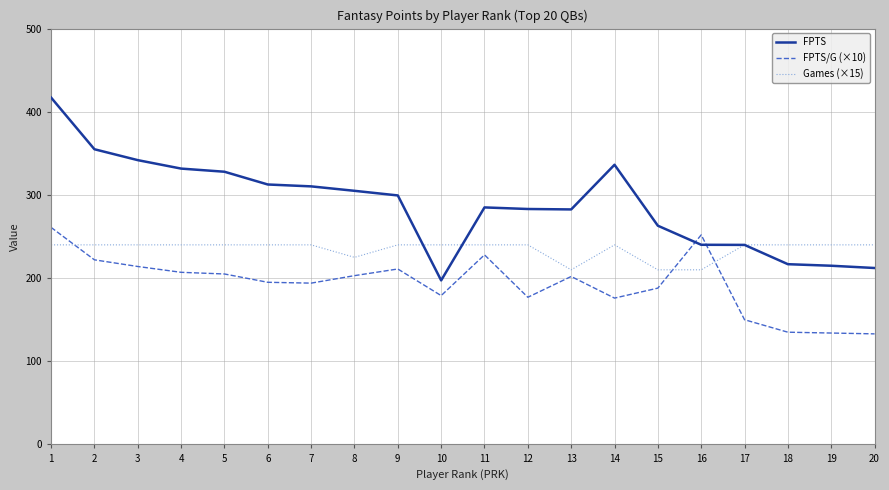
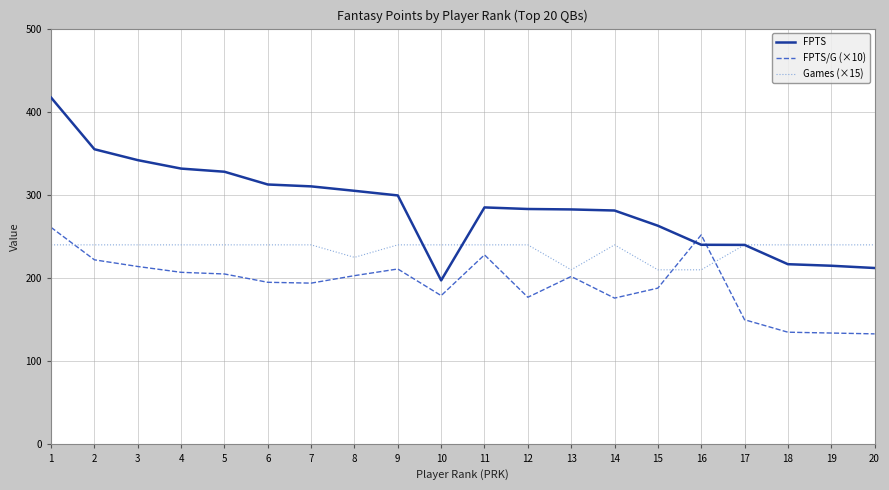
FPTS, 14: 340 -> 280
